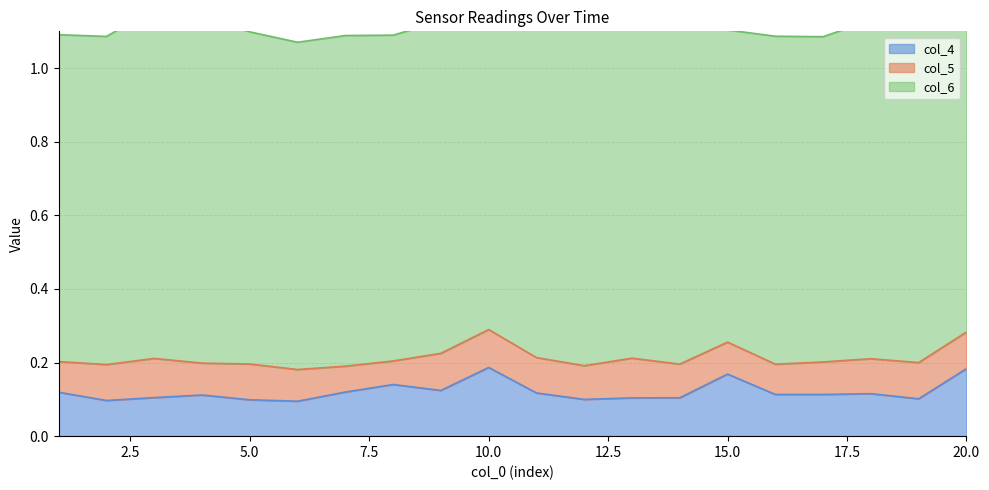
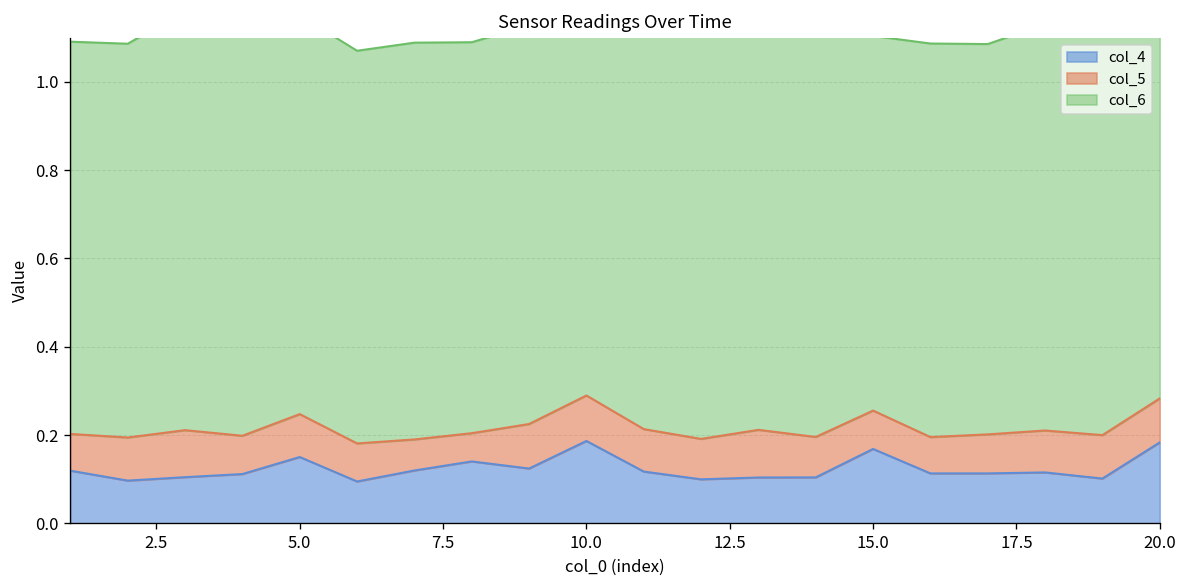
col_4, 5.0: 0.10 -> 0.15
